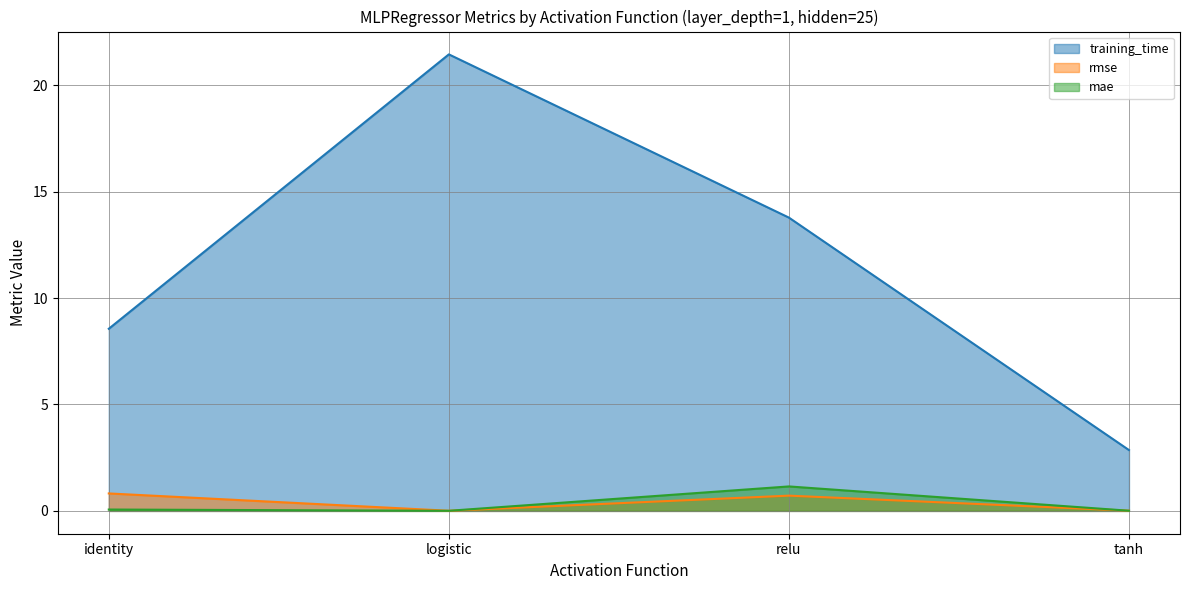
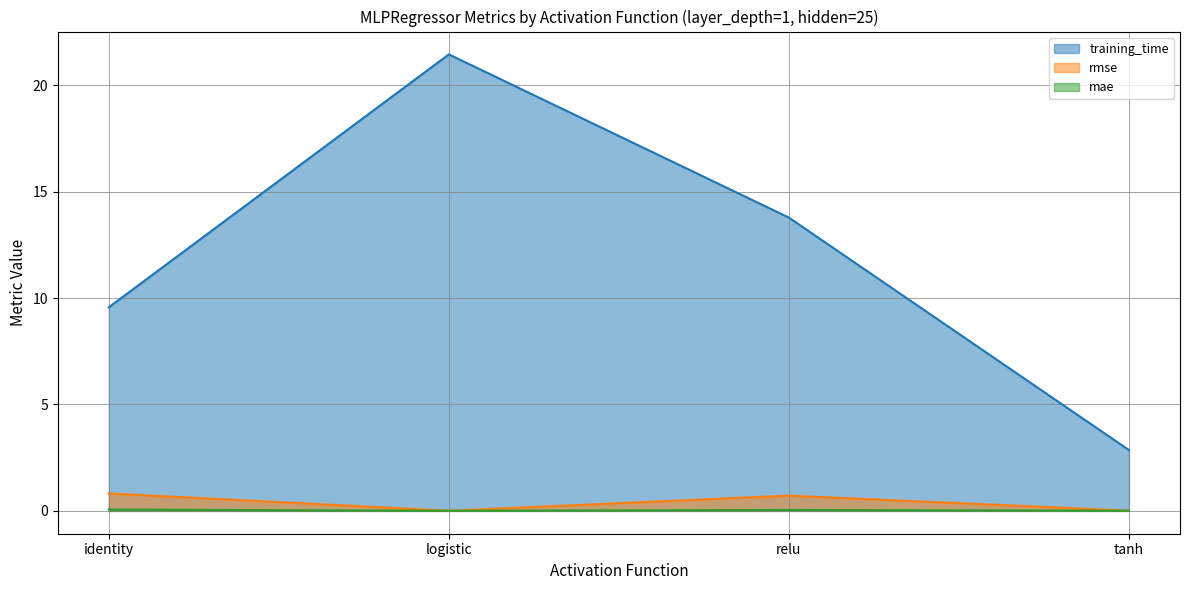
training_time, identity: 8.6 -> 9.6
mae, relu: 1.1 -> 0.0
